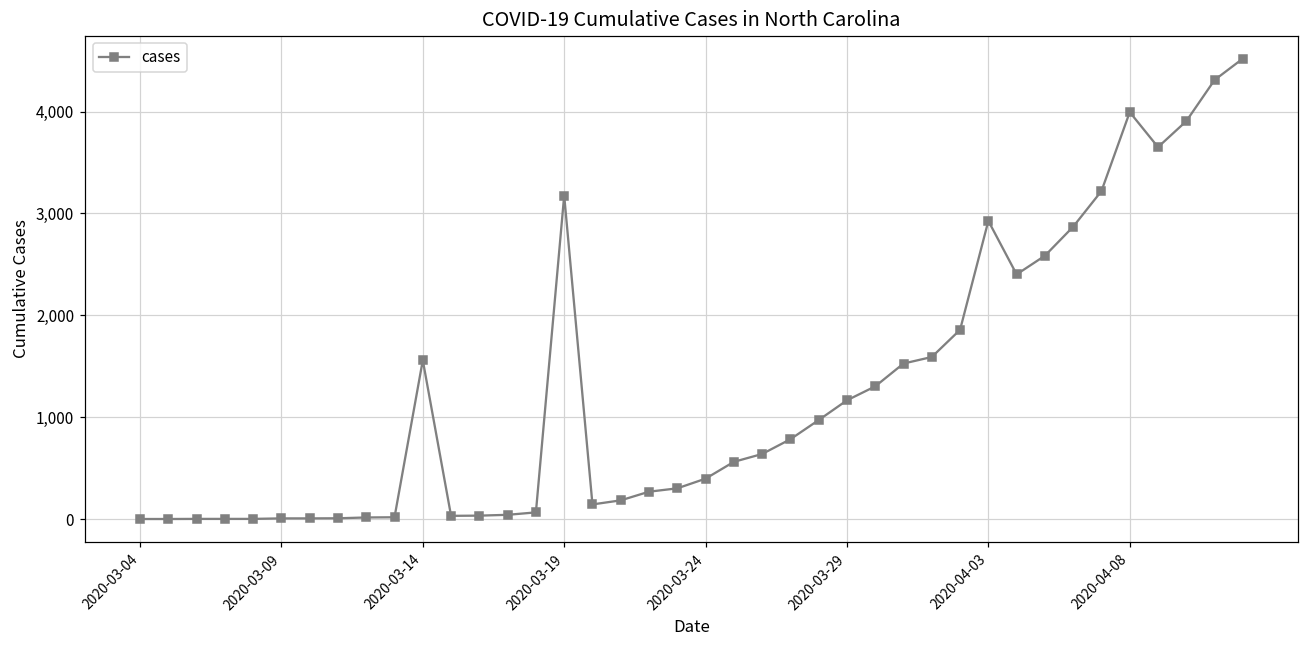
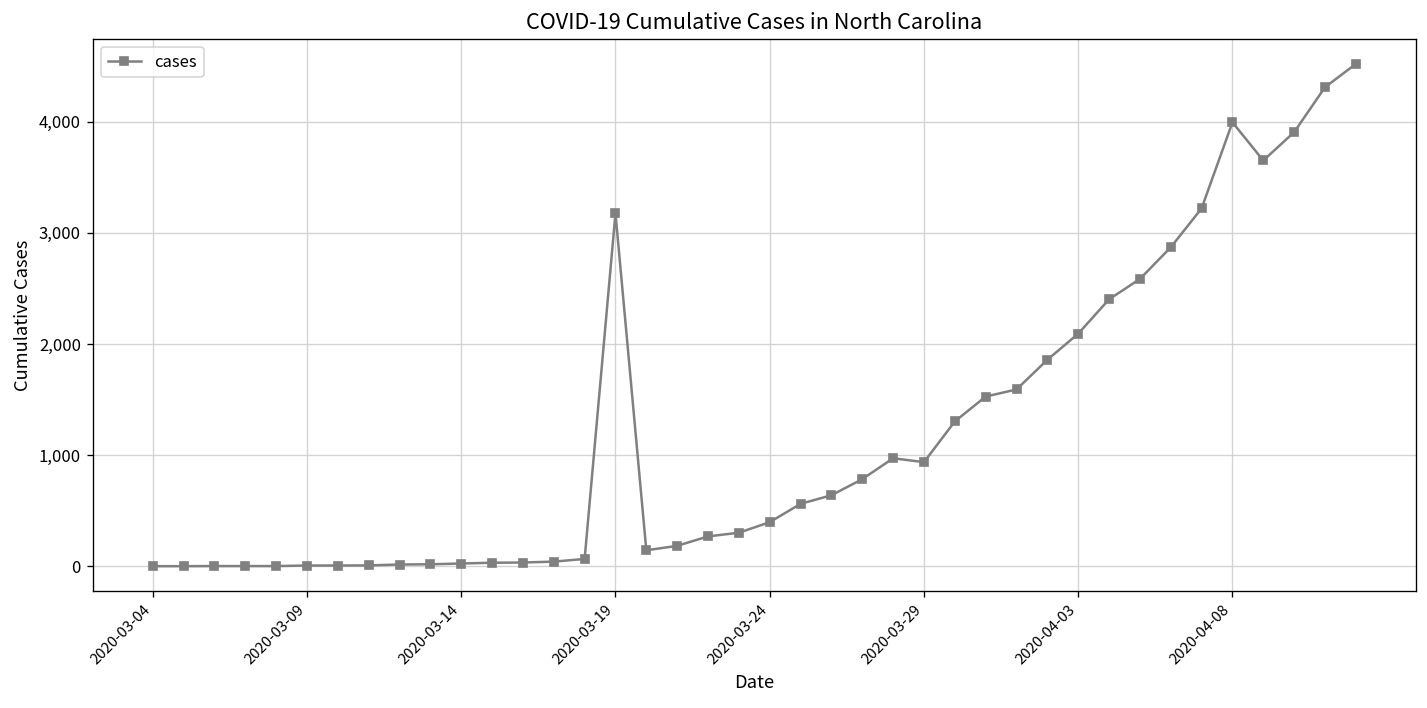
2020-03-14: 1,600 -> 0
2020-03-29: 1,200 -> 900
2020-04-03: 2,900 -> 2,100
